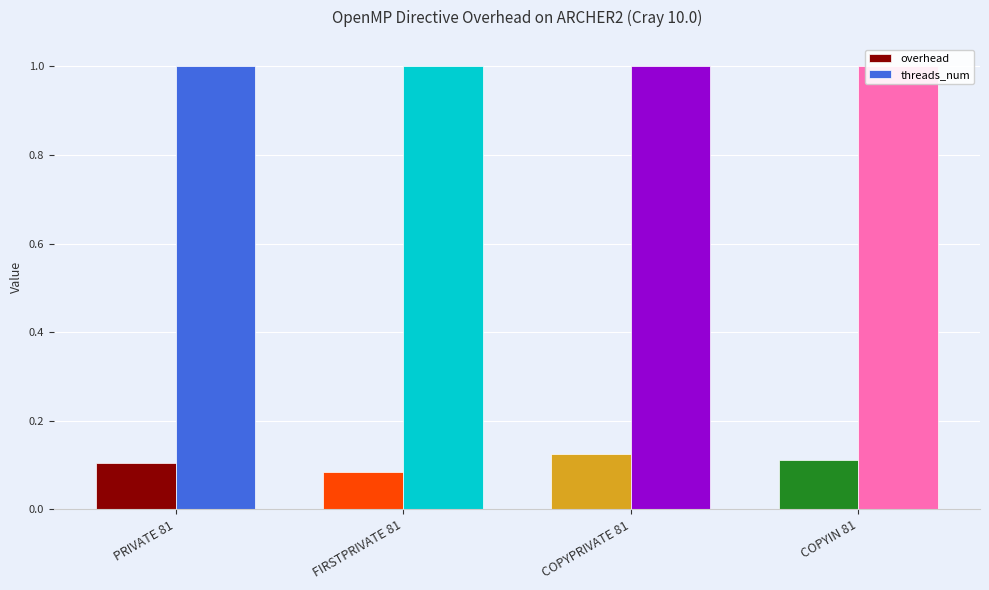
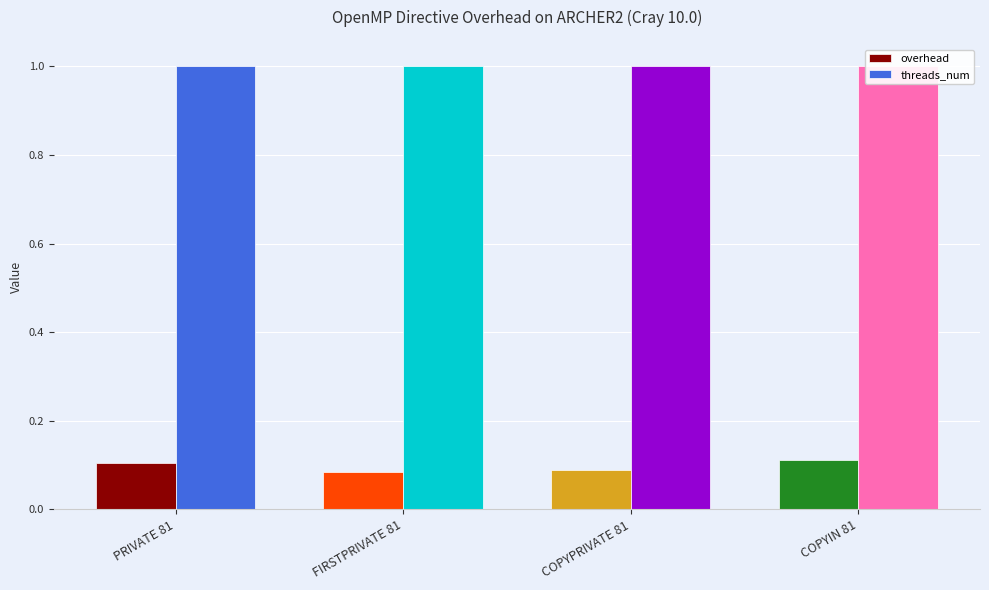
overhead, COPYPRIVATE 81: 0.13 -> 0.09
